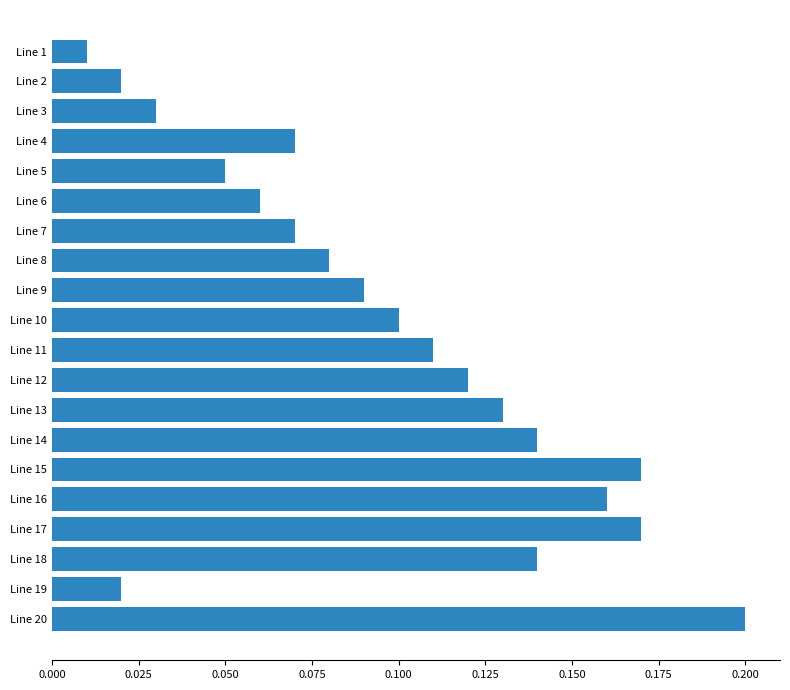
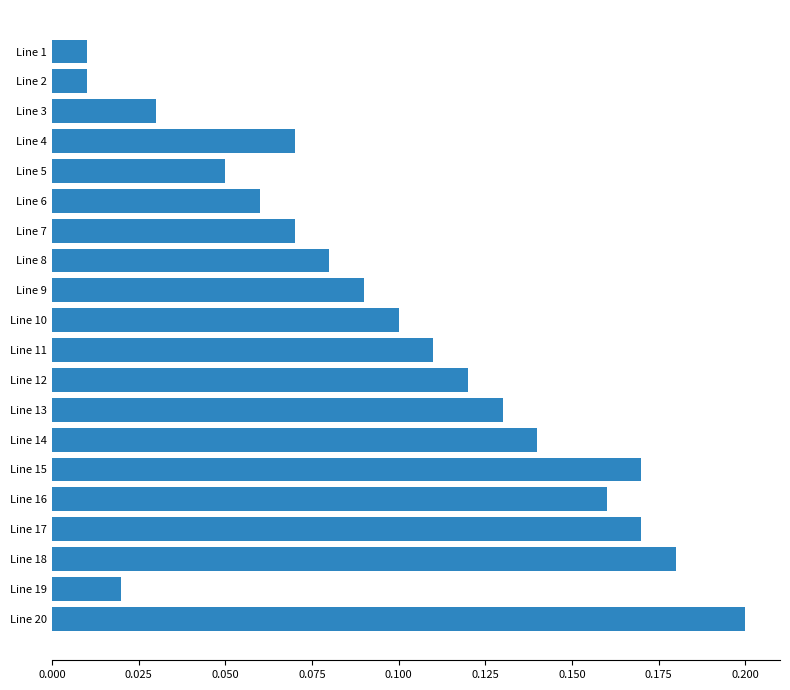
Line 2: 0.020 -> 0.010
Line 18: 0.140 -> 0.180
